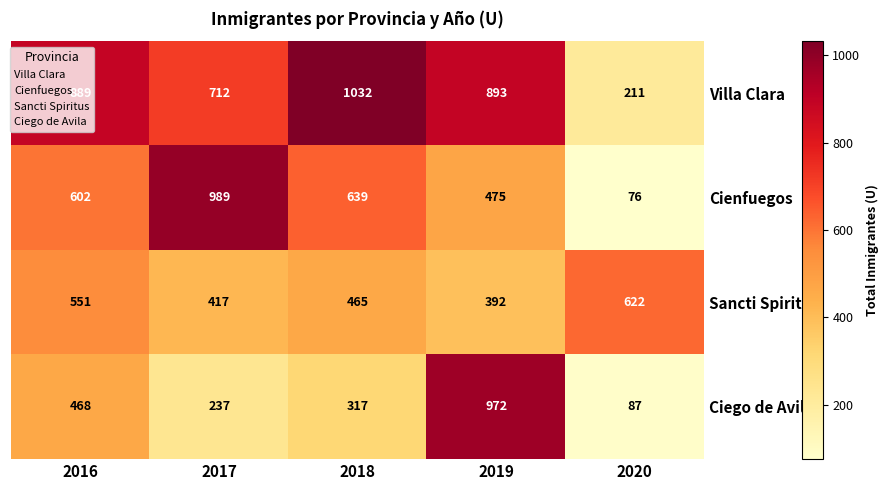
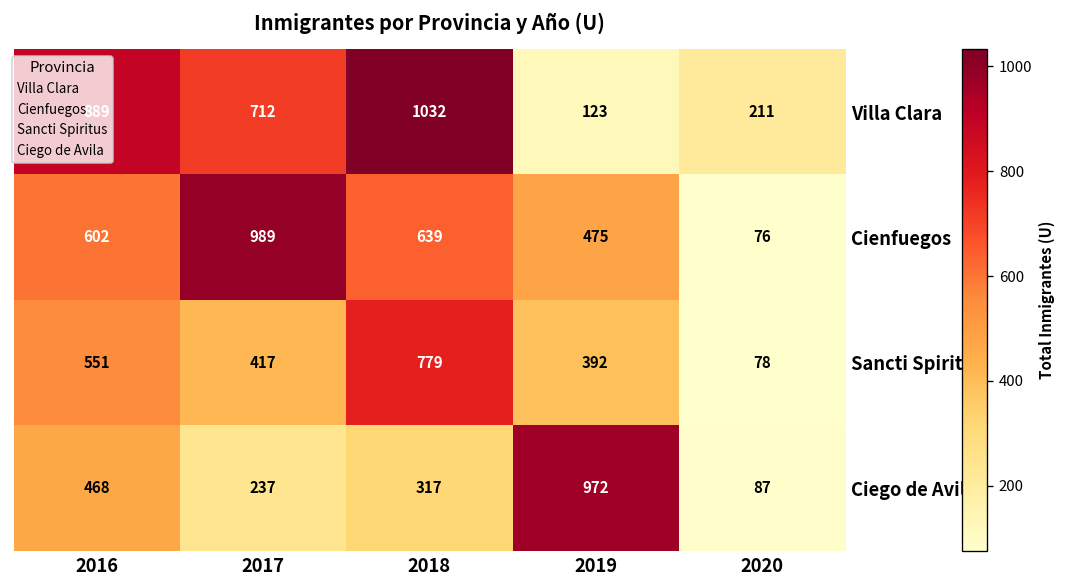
Villa Clara, 2019: 893 -> 123
Sancti Spiritus, 2018: 465 -> 779
Sancti Spiritus, 2020: 622 -> 78
